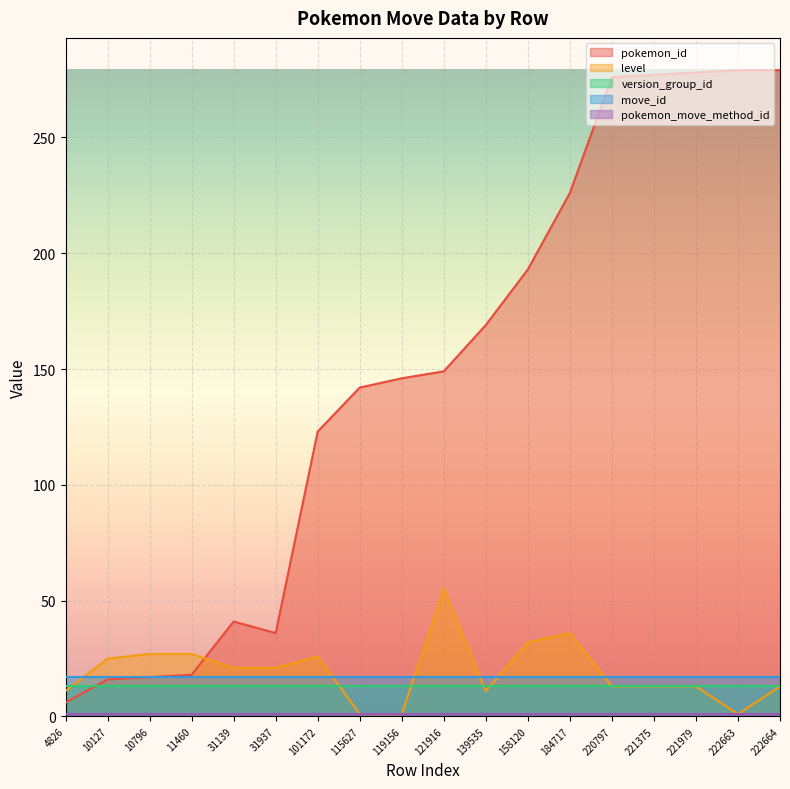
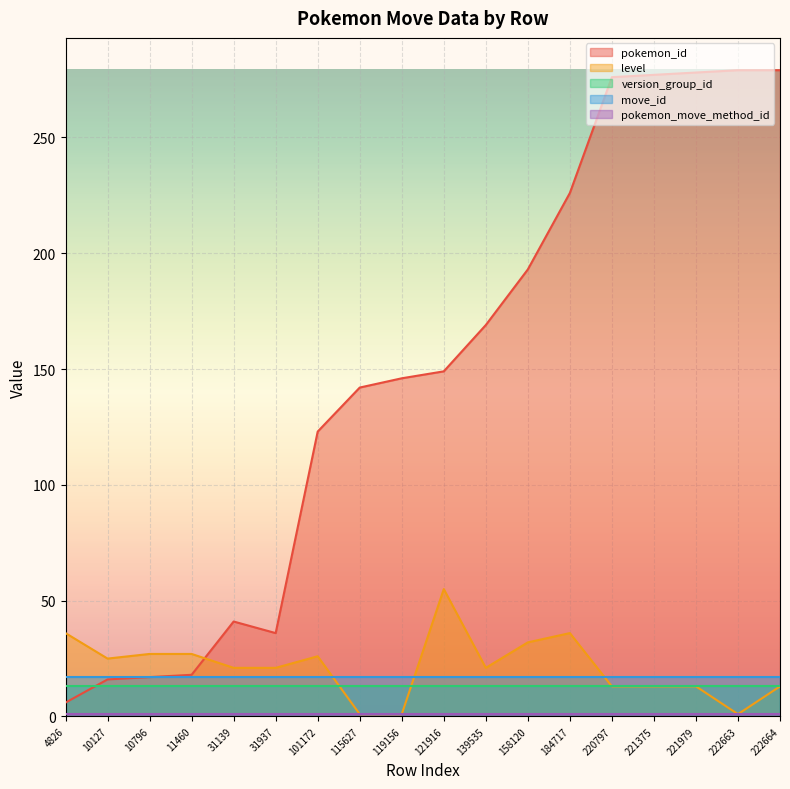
level, 4826: 11 -> 36
level, 139535: 11 -> 21
